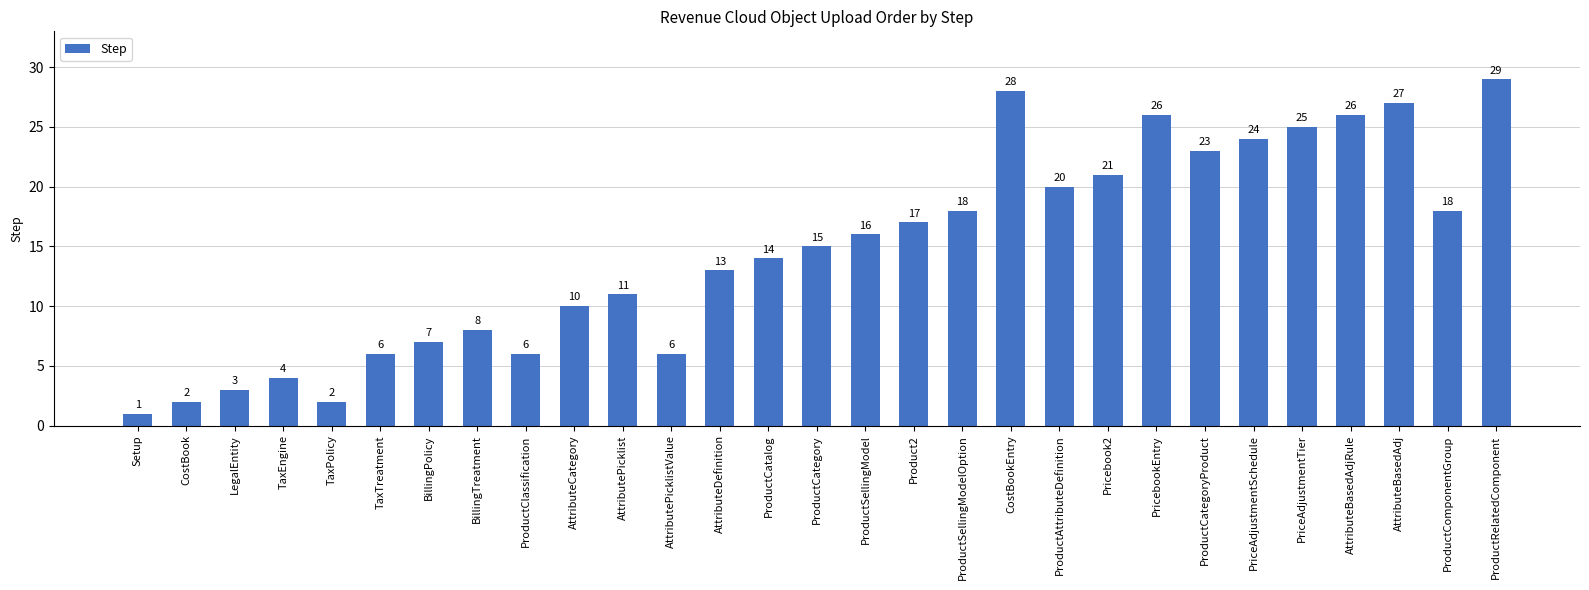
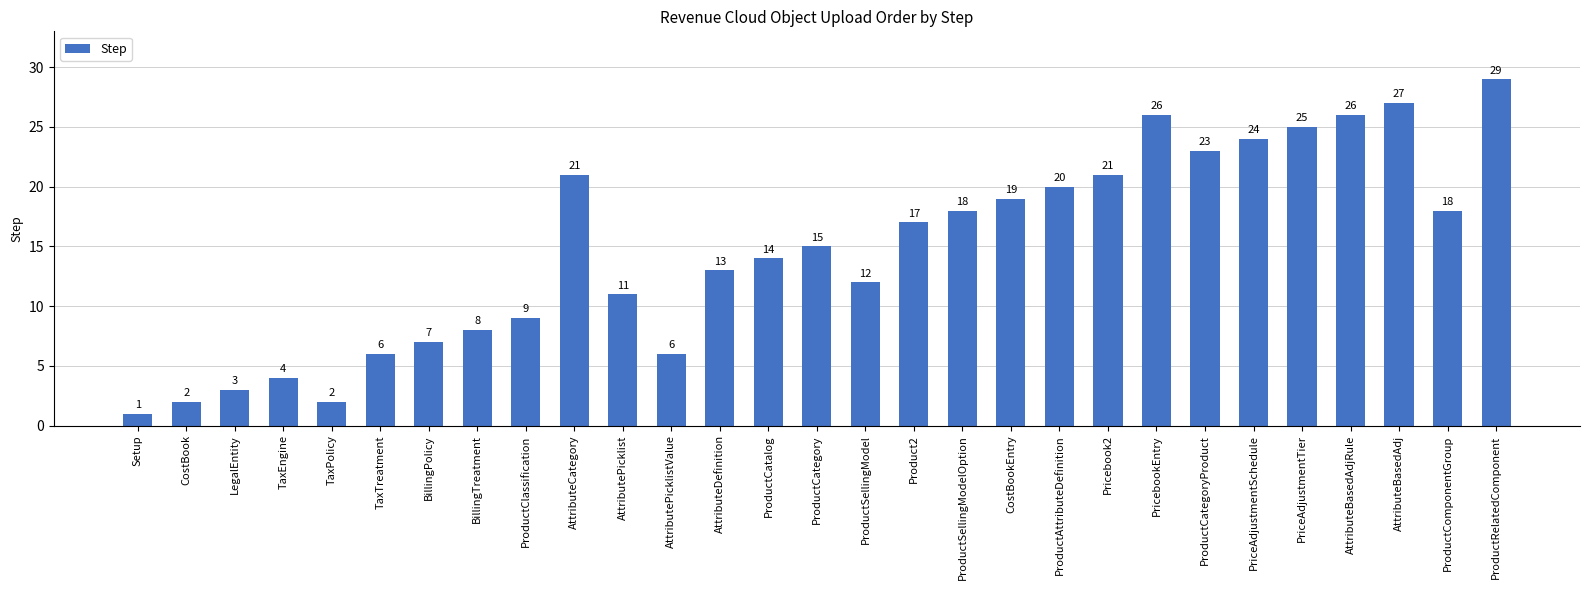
ProductClassification: 6 -> 9
AttributeCategory: 10 -> 21
ProductSellingModel: 16 -> 12
CostBookEntry: 28 -> 19
